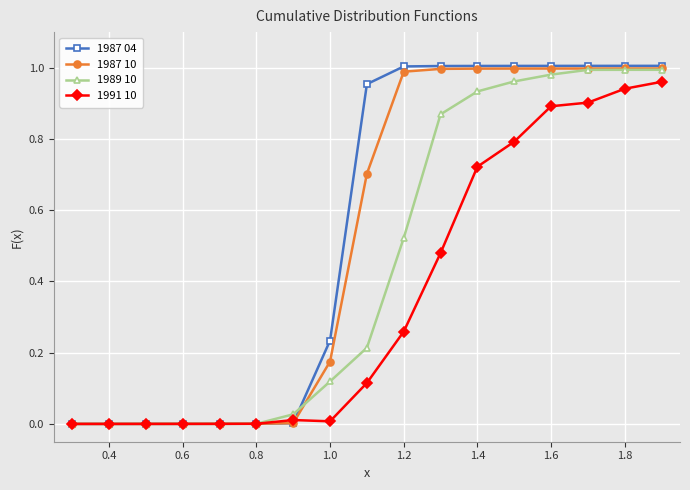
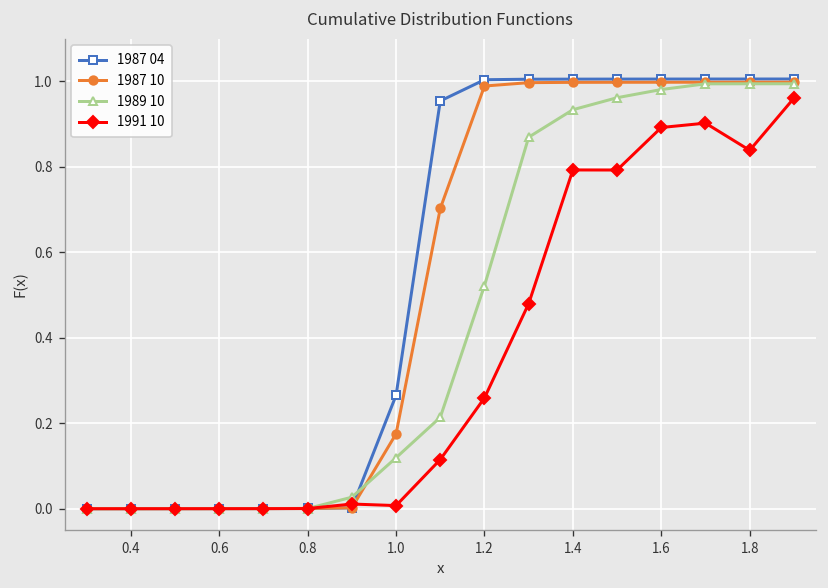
1987 04, 1.0: 0.23 -> 0.27
1991 10, 1.4: 0.72 -> 0.79
1991 10, 1.8: 0.94 -> 0.84
